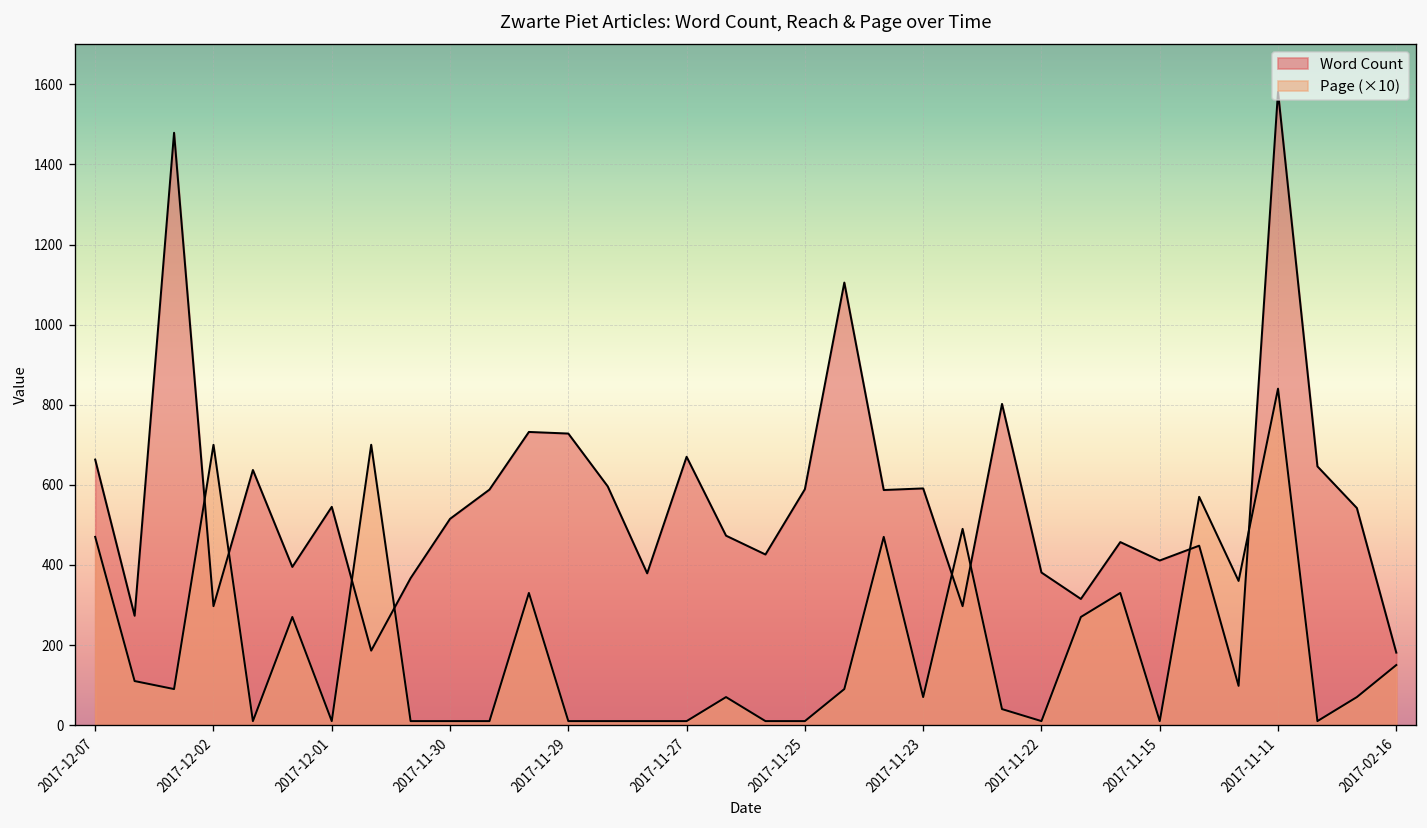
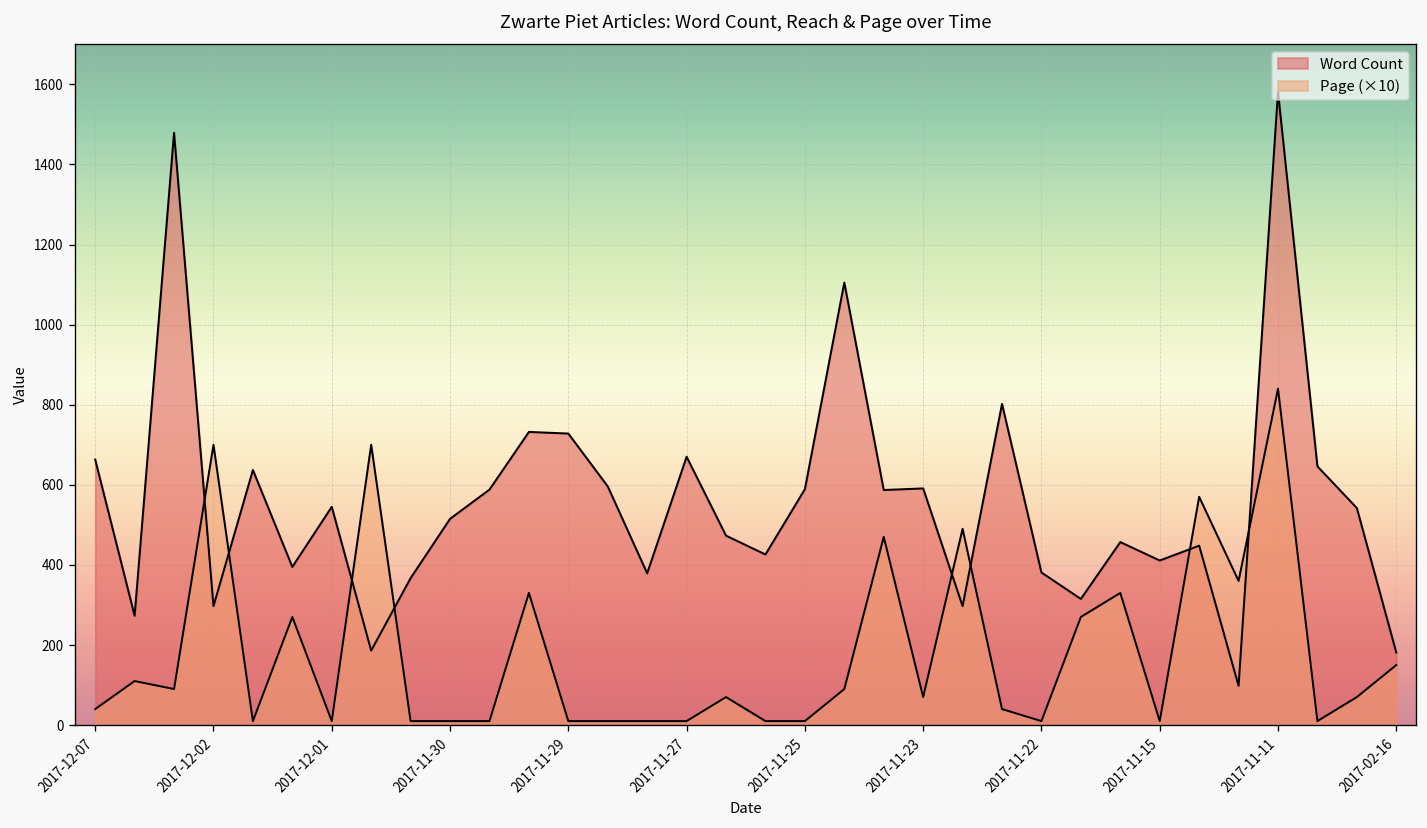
Page (×10), 2017-12-07: 470 -> 40
